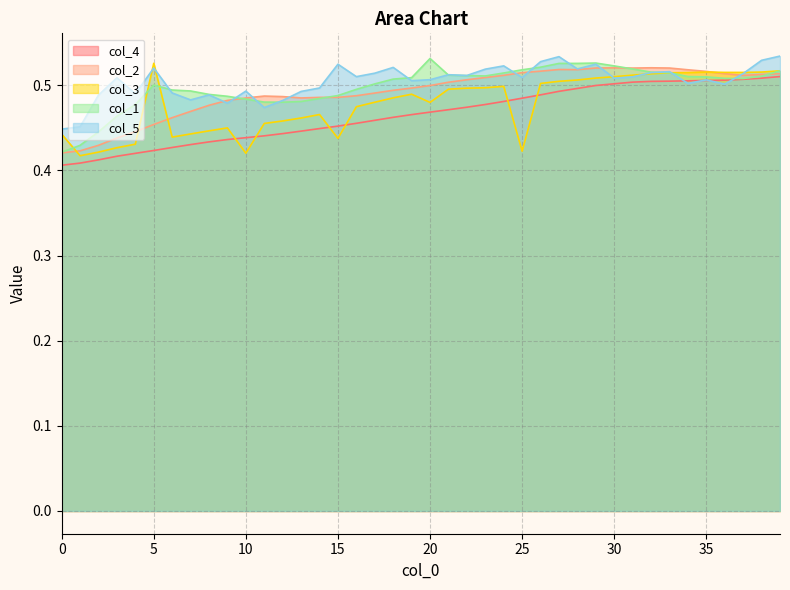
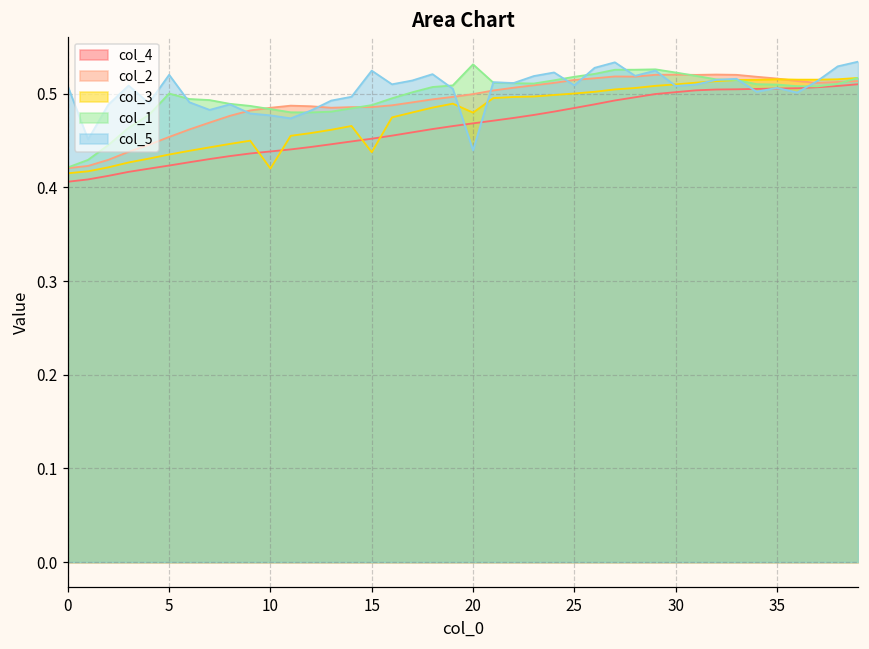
col_3, 0: 0.44 -> 0.42
col_5, 0: 0.45 -> 0.51
col_3, 5: 0.53 -> 0.44
col_5, 10: 0.49 -> 0.48
col_5, 20: 0.51 -> 0.44
col_3, 25: 0.42 -> 0.50
